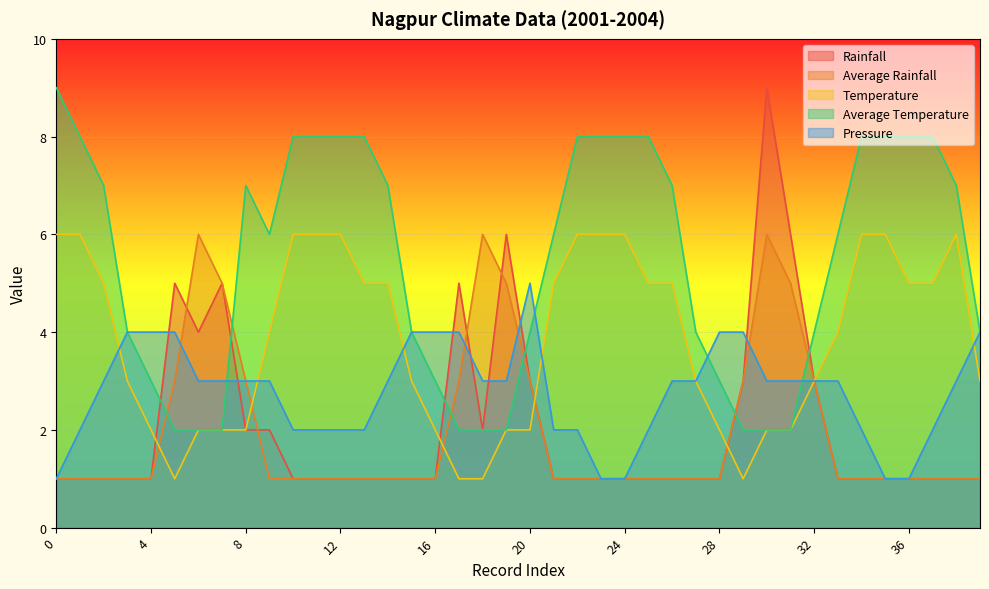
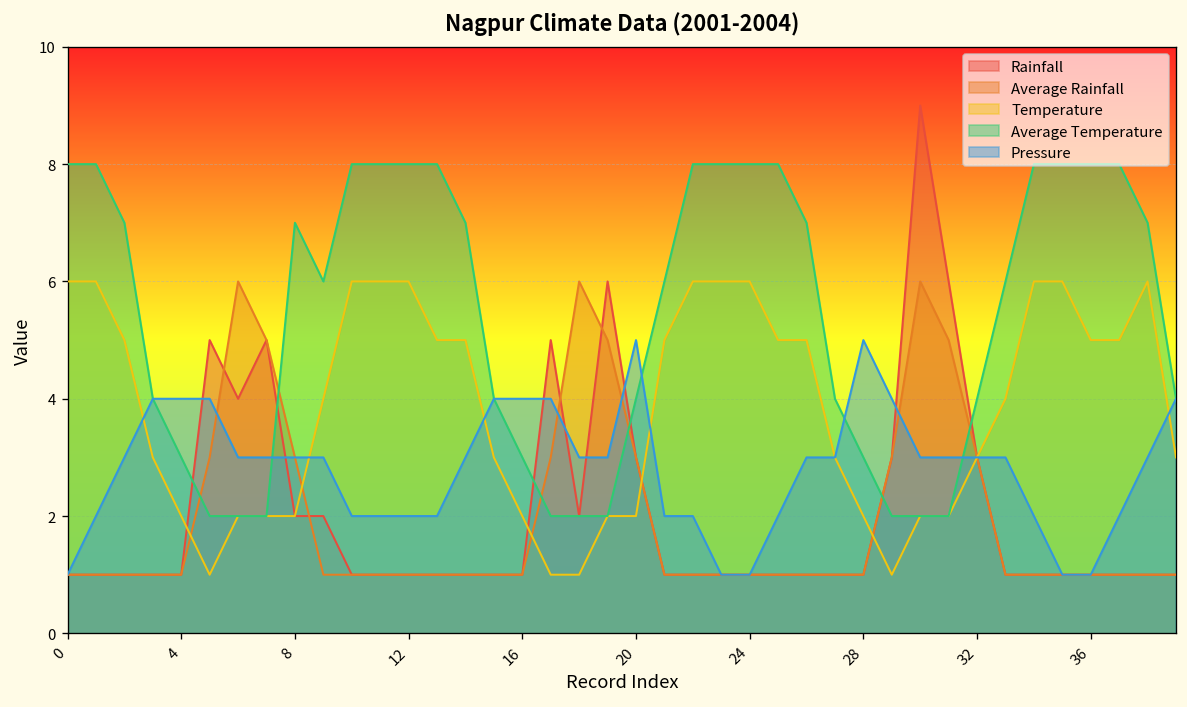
Average Temperature, 0: 9 -> 8
Pressure, 28: 4 -> 5
